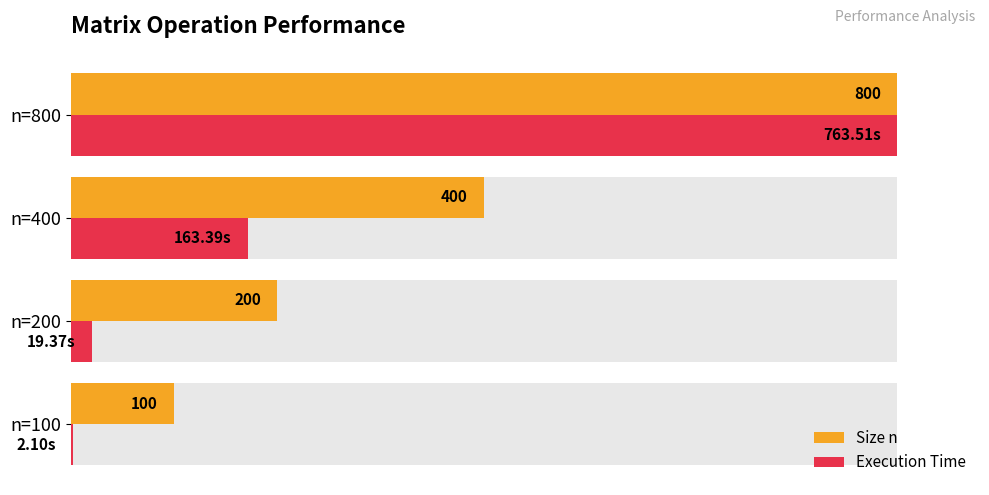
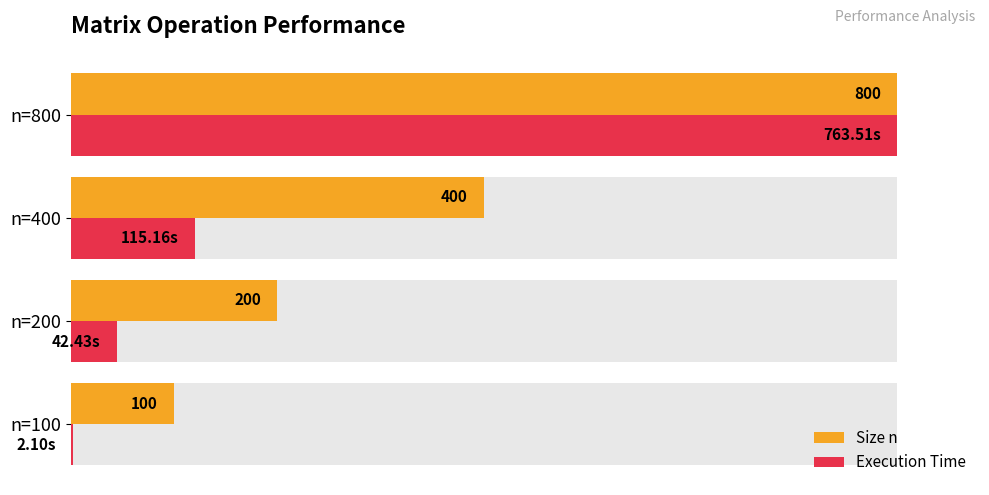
Execution Time, n=400: 163.39s -> 115.16s
Execution Time, n=200: 19.37s -> 42.43s
